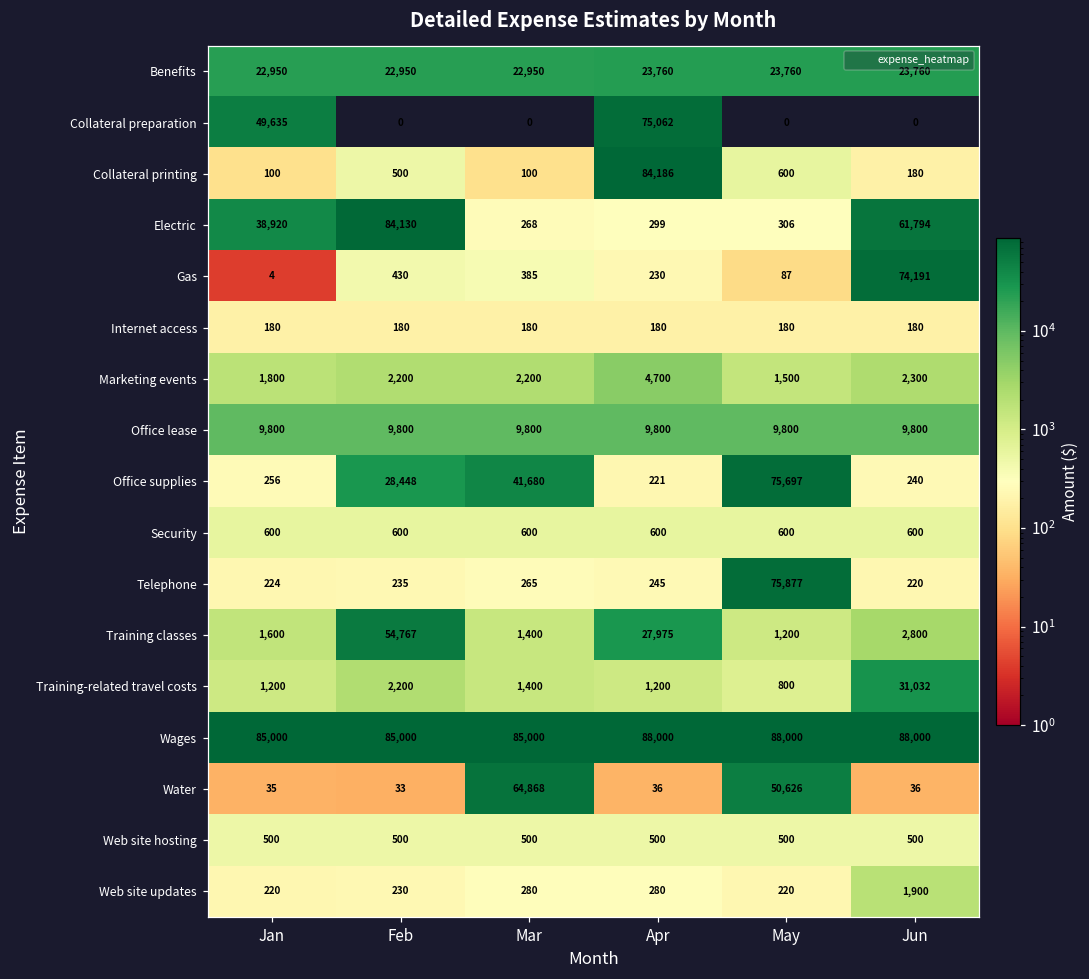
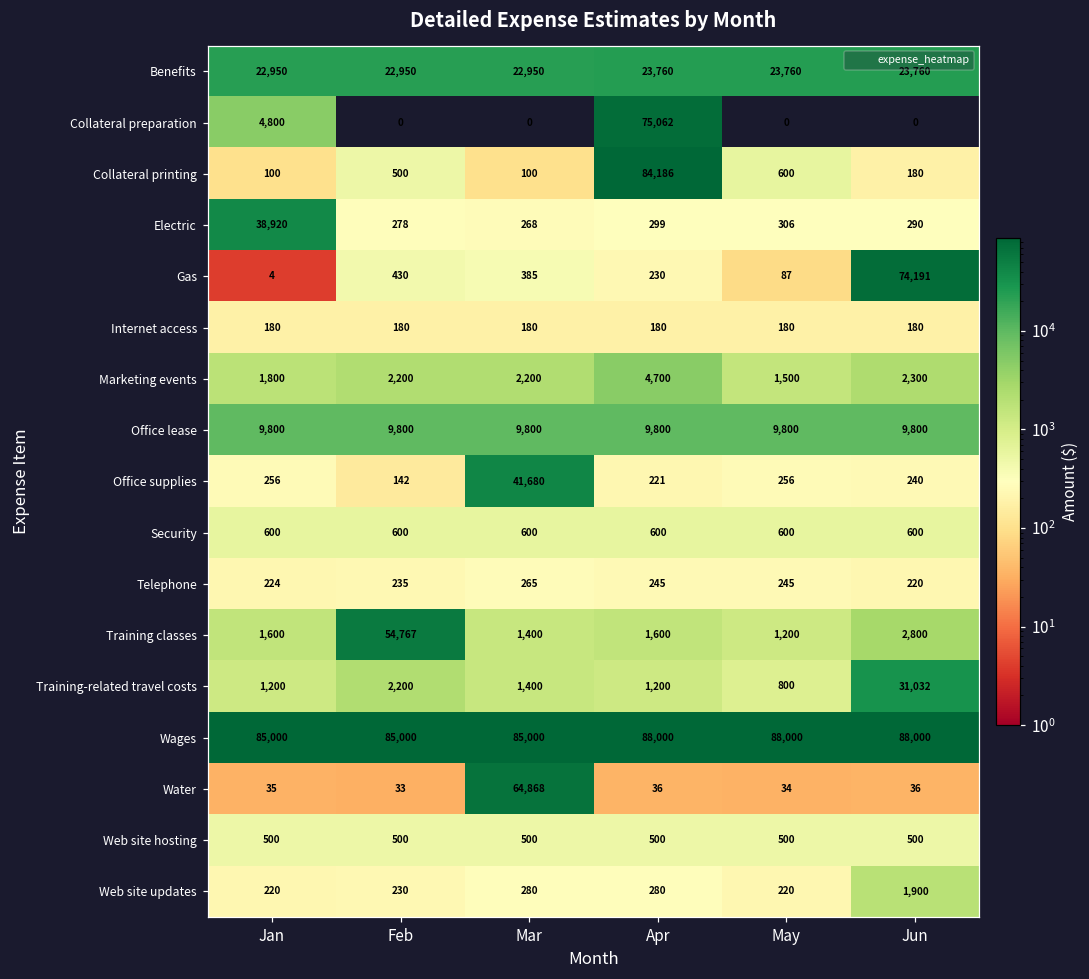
Collateral preparation, Jan: 49,635 -> 4,800
Electric, Feb: 84,130 -> 278
Electric, Jun: 61,794 -> 290
Office supplies, Feb: 28,448 -> 142
Office supplies, May: 75,697 -> 256
Telephone, May: 75,877 -> 245
Training classes, Apr: 27,975 -> 1,600
Water, May: 50,626 -> 34
